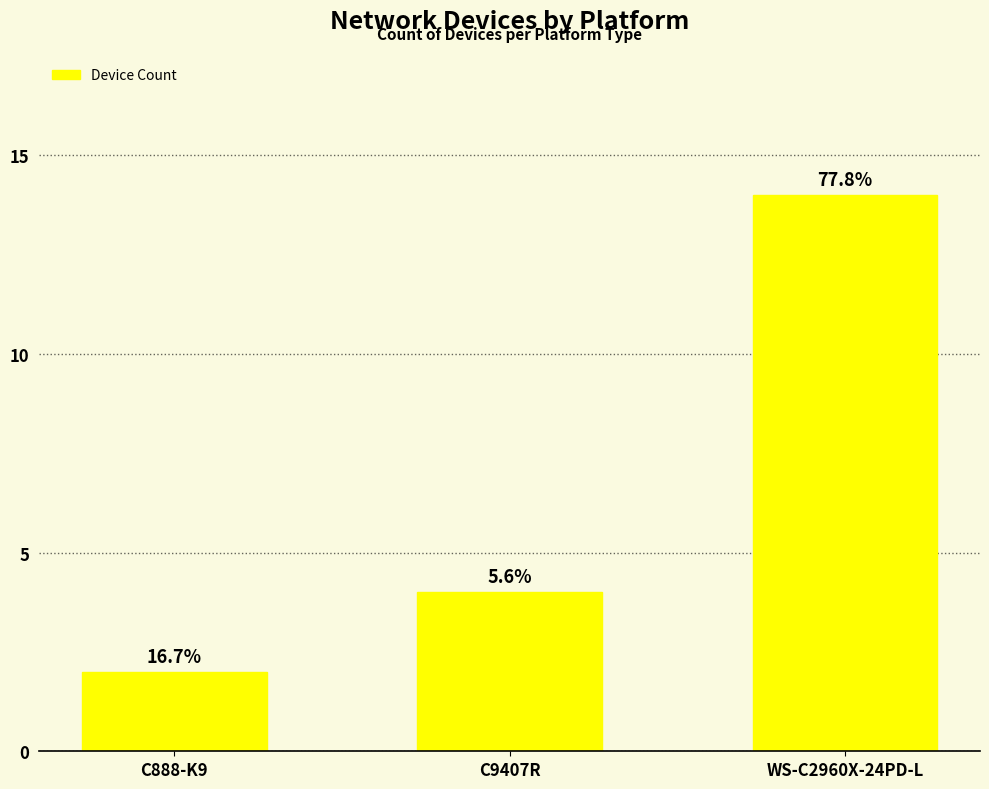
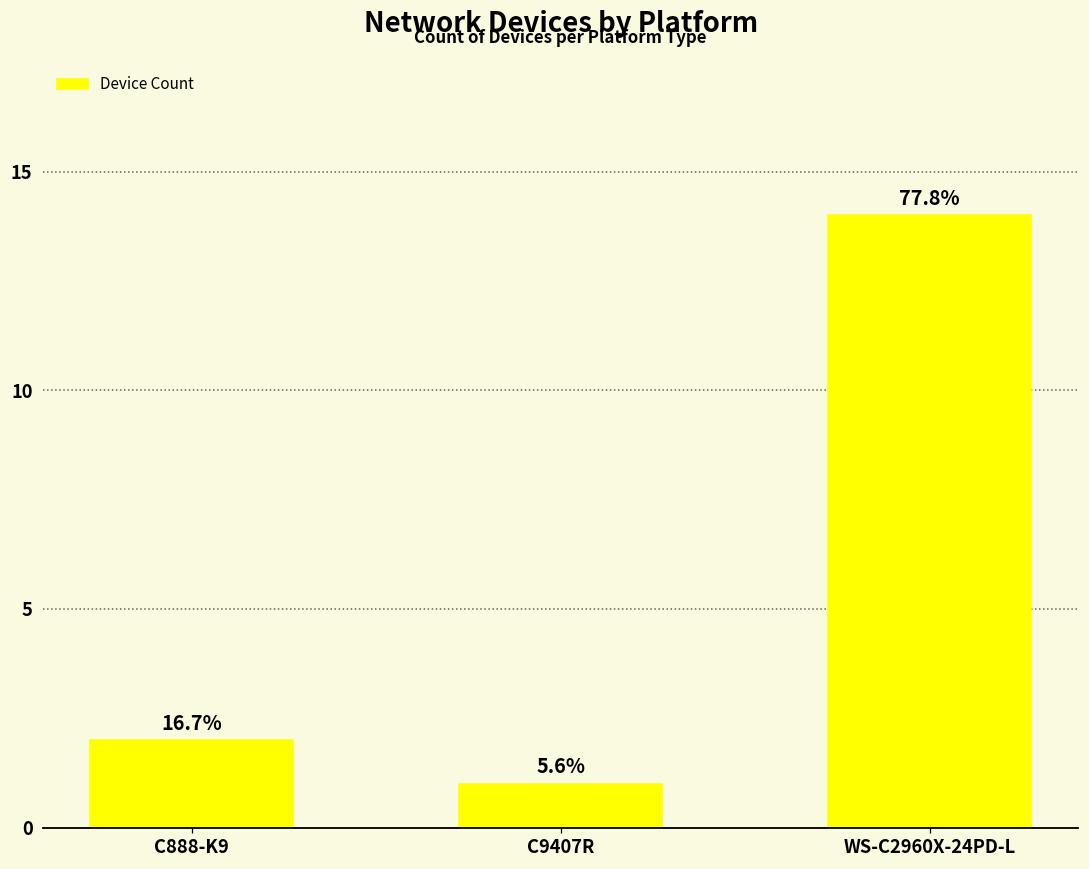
C9407R: 4 -> 1
